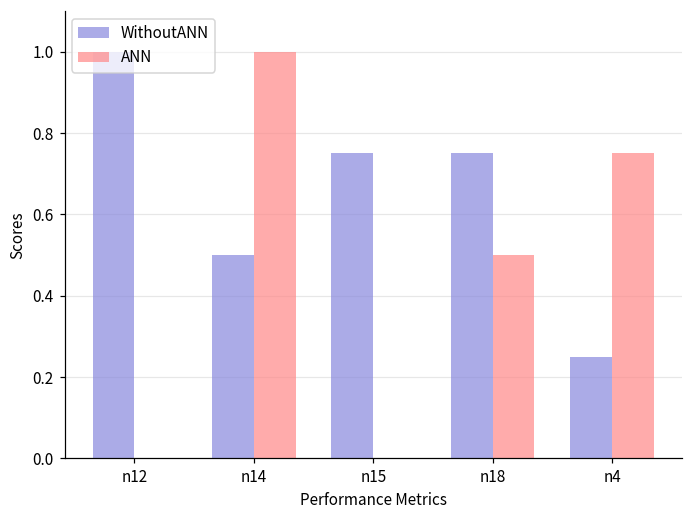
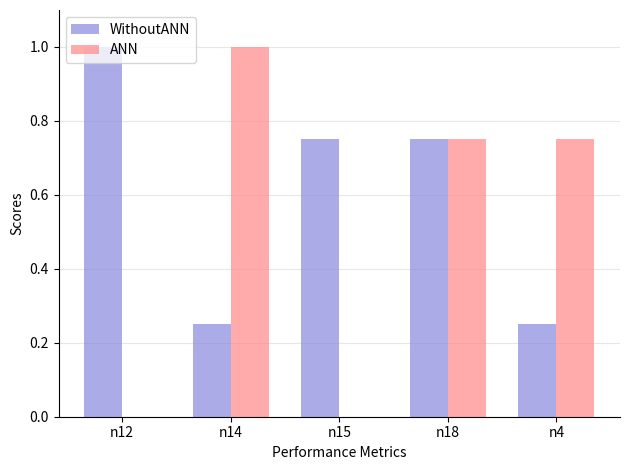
WithoutANN, n14: 0.50 -> 0.25
ANN, n18: 0.50 -> 0.75
